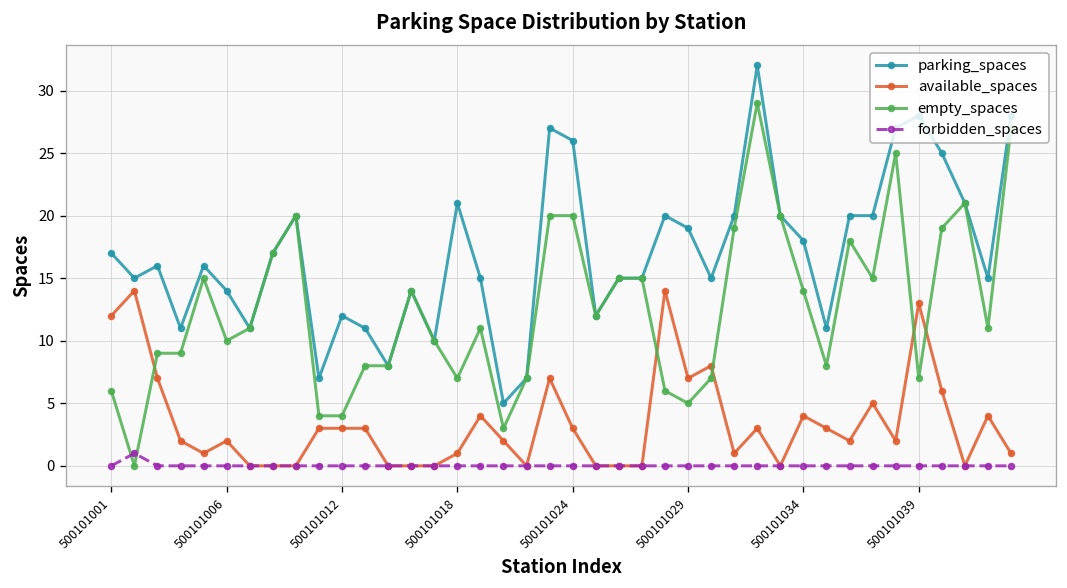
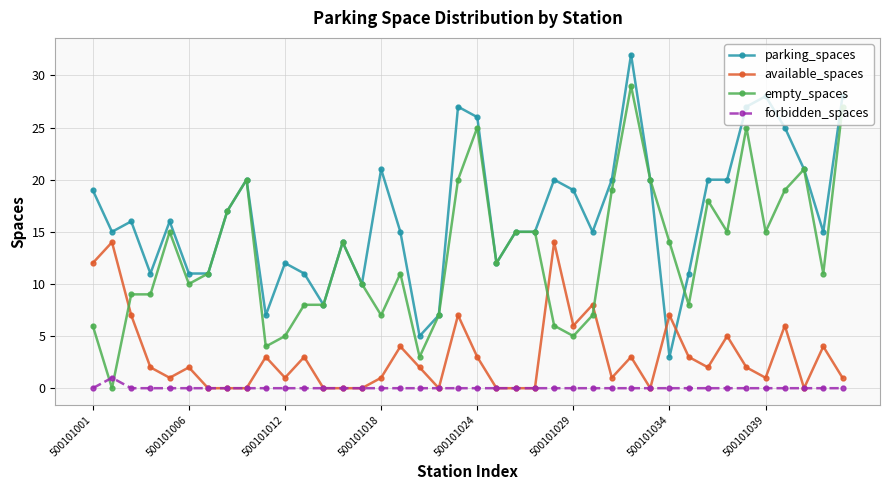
parking_spaces, 500101001: 17 -> 19
parking_spaces, 500101006: 14 -> 11
available_spaces, 500101012: 3 -> 1
empty_spaces, 500101012: 4 -> 5
empty_spaces, 500101024: 20 -> 25
available_spaces, 500101029: 7 -> 6
parking_spaces, 500101034: 18 -> 3
available_spaces, 500101034: 4 -> 7
available_spaces, 500101039: 13 -> 1
empty_spaces, 500101039: 7 -> 15
